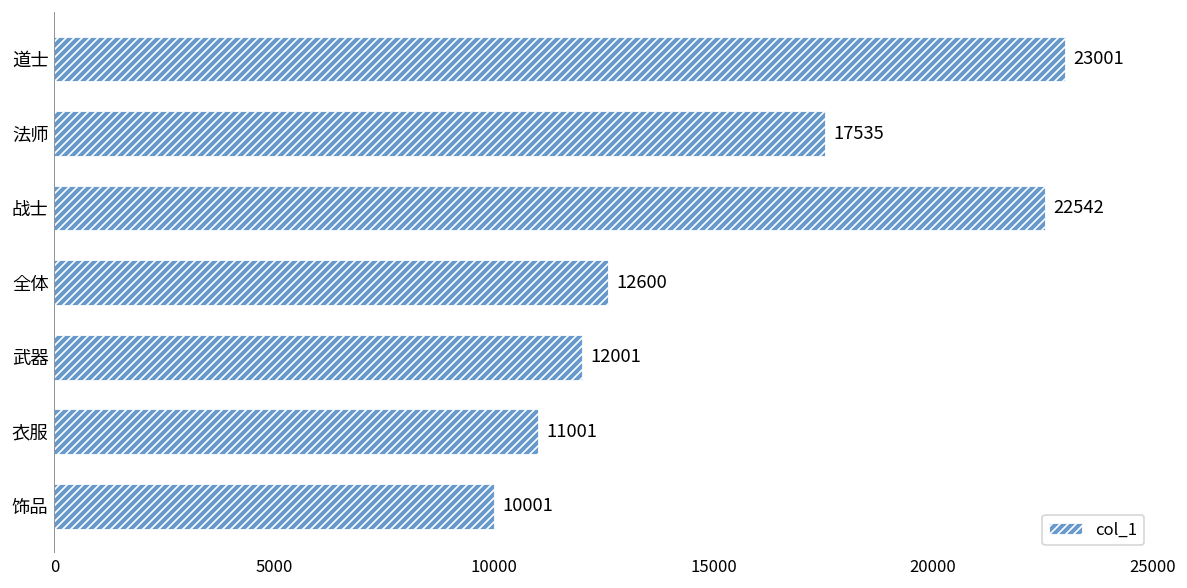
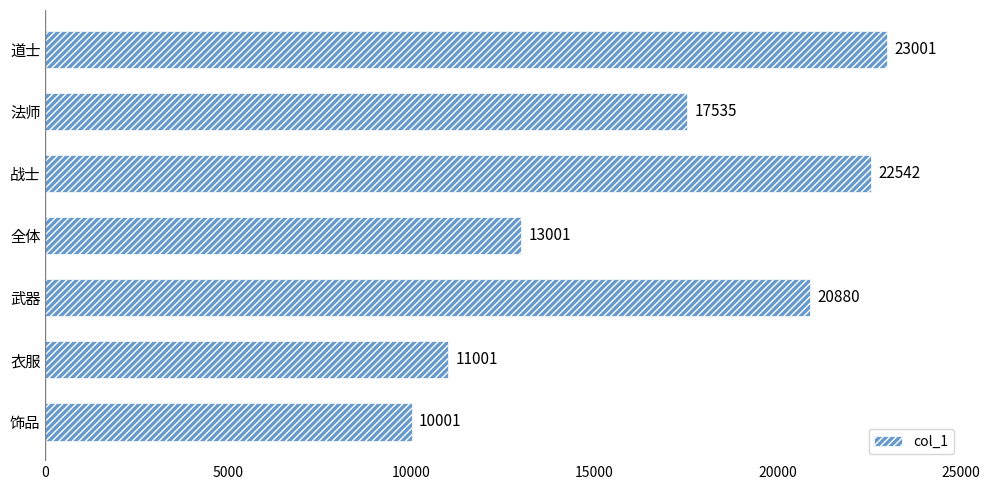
全体: 12600 -> 13001
武器: 12001 -> 20880
